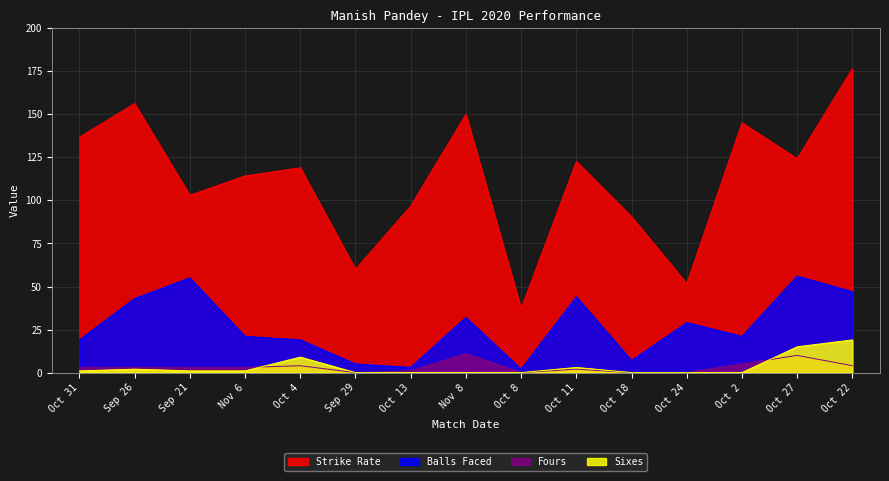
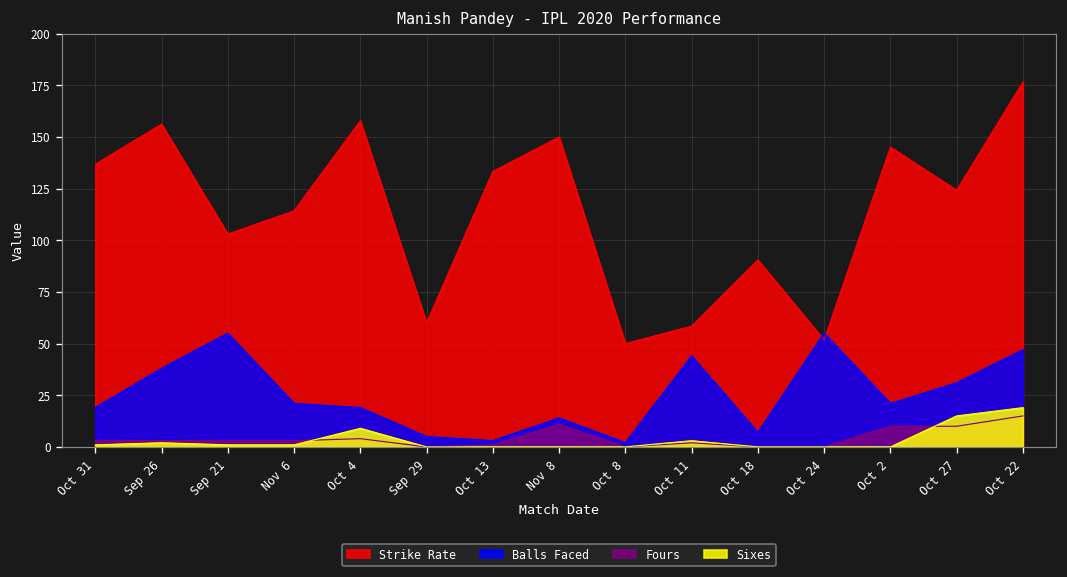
Balls Faced, Sep 26: 43 -> 38
Strike Rate, Oct 4: 119 -> 158
Strike Rate, Oct 13: 97 -> 133
Balls Faced, Nov 8: 32 -> 14
Strike Rate, Oct 8: 37 -> 50
Strike Rate, Oct 11: 123 -> 58
Balls Faced, Oct 24: 29 -> 55
Fours, Oct 2: 5 -> 10
Balls Faced, Oct 27: 56 -> 31
Fours, Oct 22: 4 -> 15
